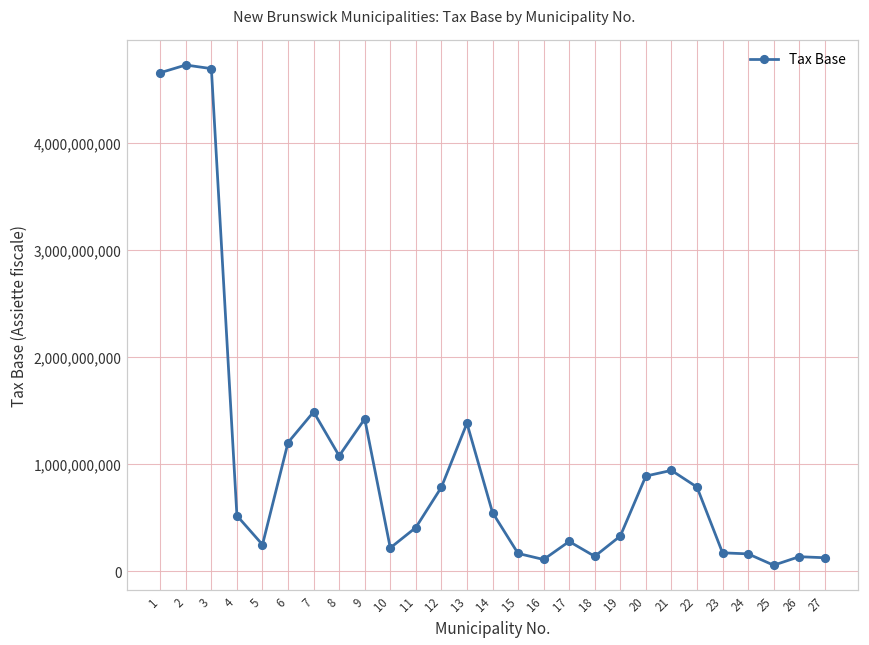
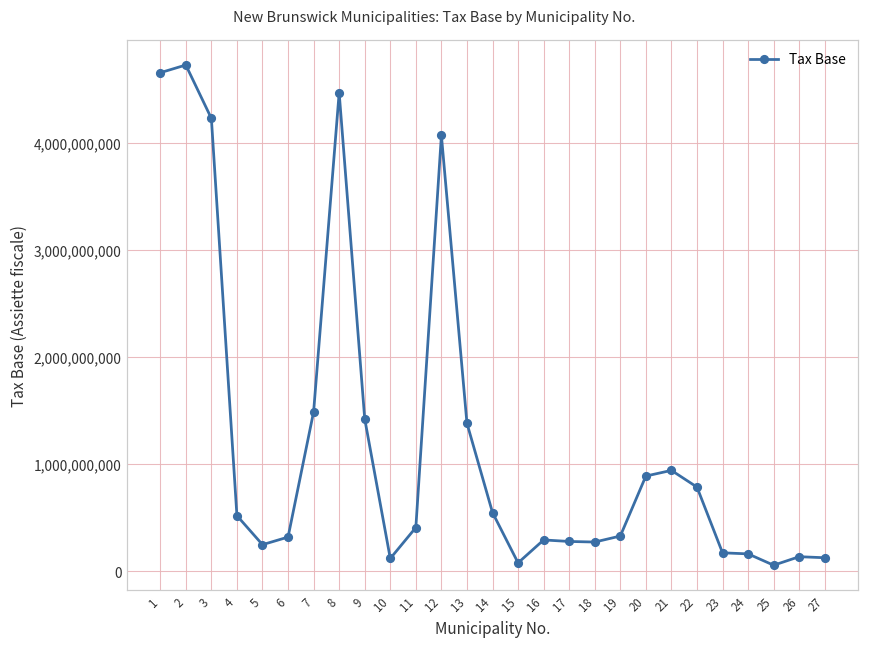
3: 4,700,000,000 -> 4,200,000,000
6: 1,200,000,000 -> 300,000,000
8: 1,100,000,000 -> 4,500,000,000
10: 200,000,000 -> 100,000,000
12: 800,000,000 -> 4,100,000,000
15: 200,000,000 -> 100,000,000
16: 100,000,000 -> 300,000,000
18: 100,000,000 -> 300,000,000
